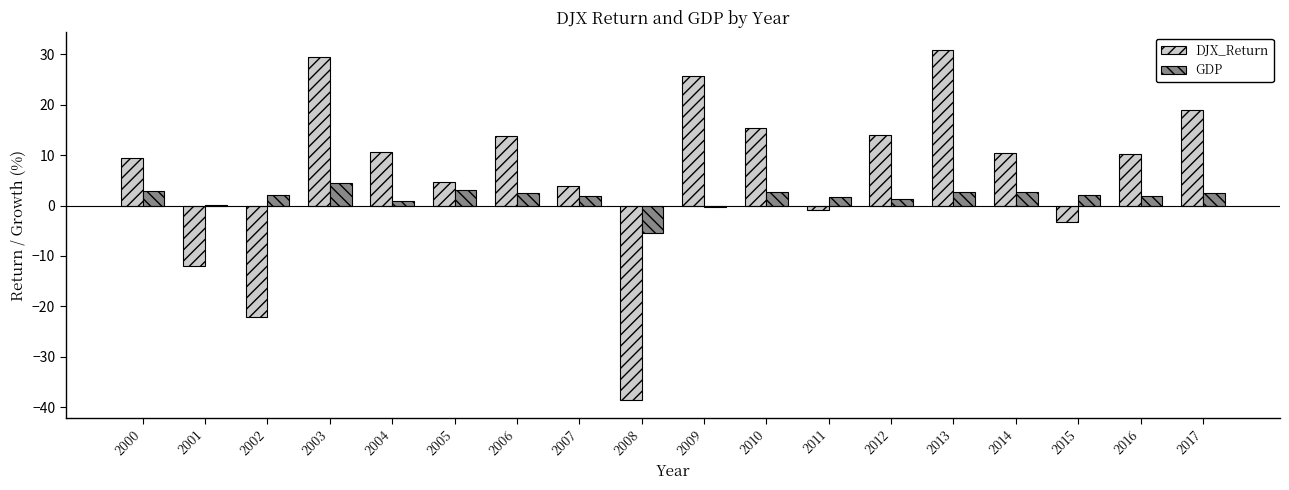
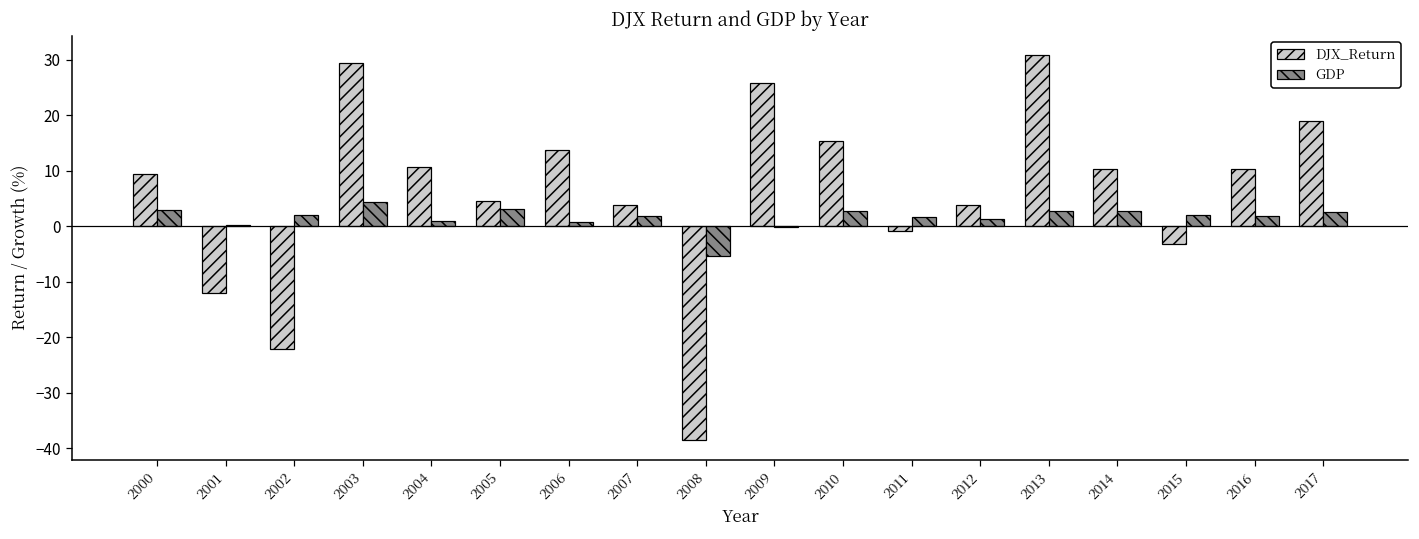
GDP, 2006: 2 -> 1
DJX_Return, 2012: 14 -> 4
